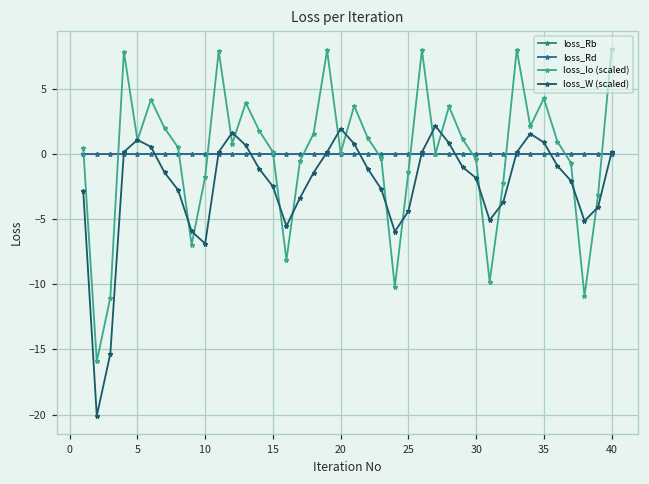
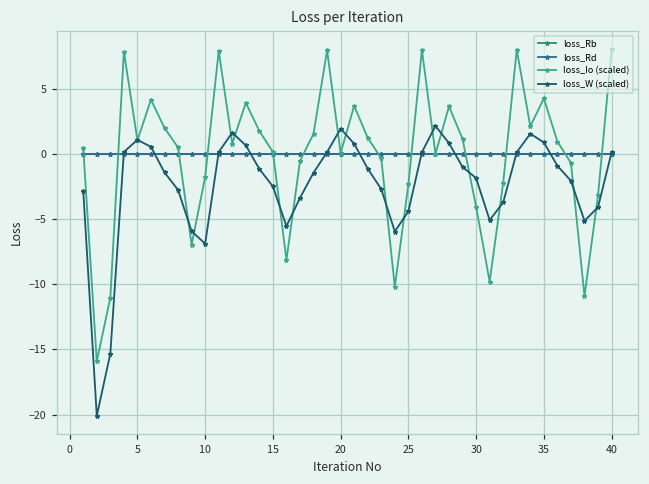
loss_Io (scaled), 25: -1.4 -> -2.3
loss_Io (scaled), 30: -0.4 -> -4.1
